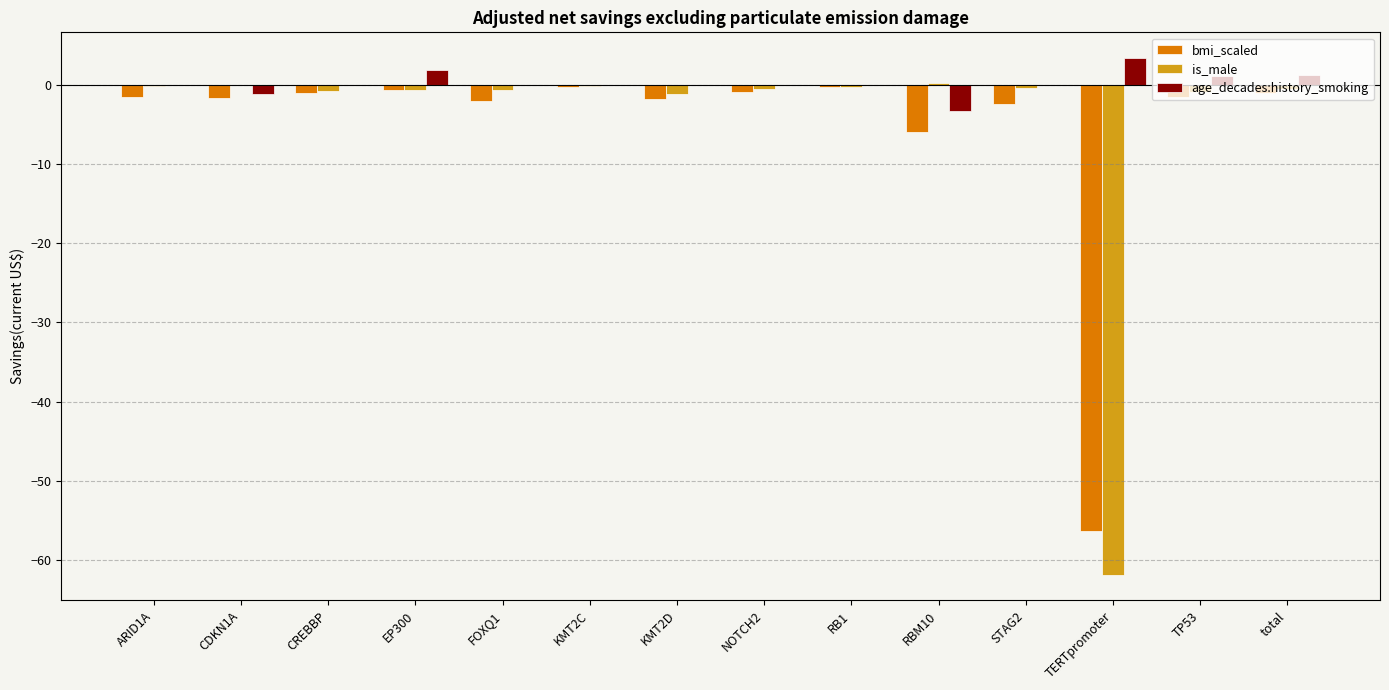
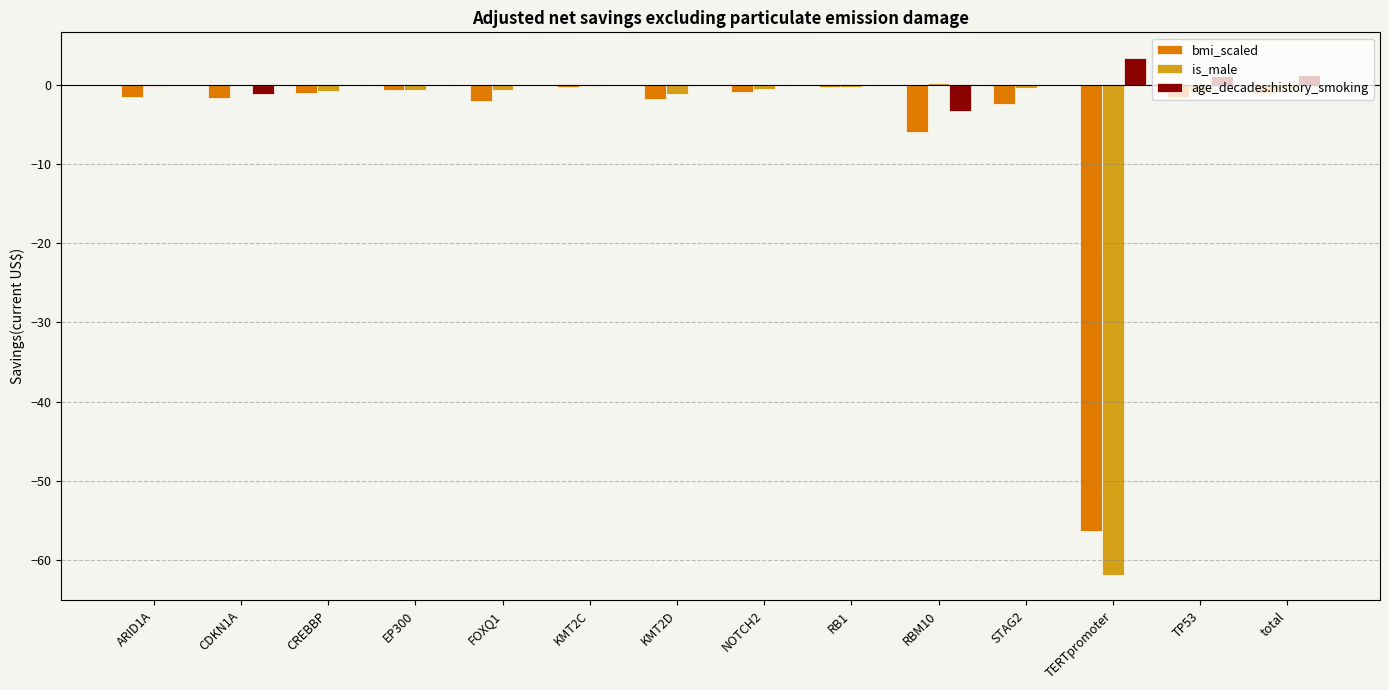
age_decades:history_smoking, EP300: 2 -> 0
